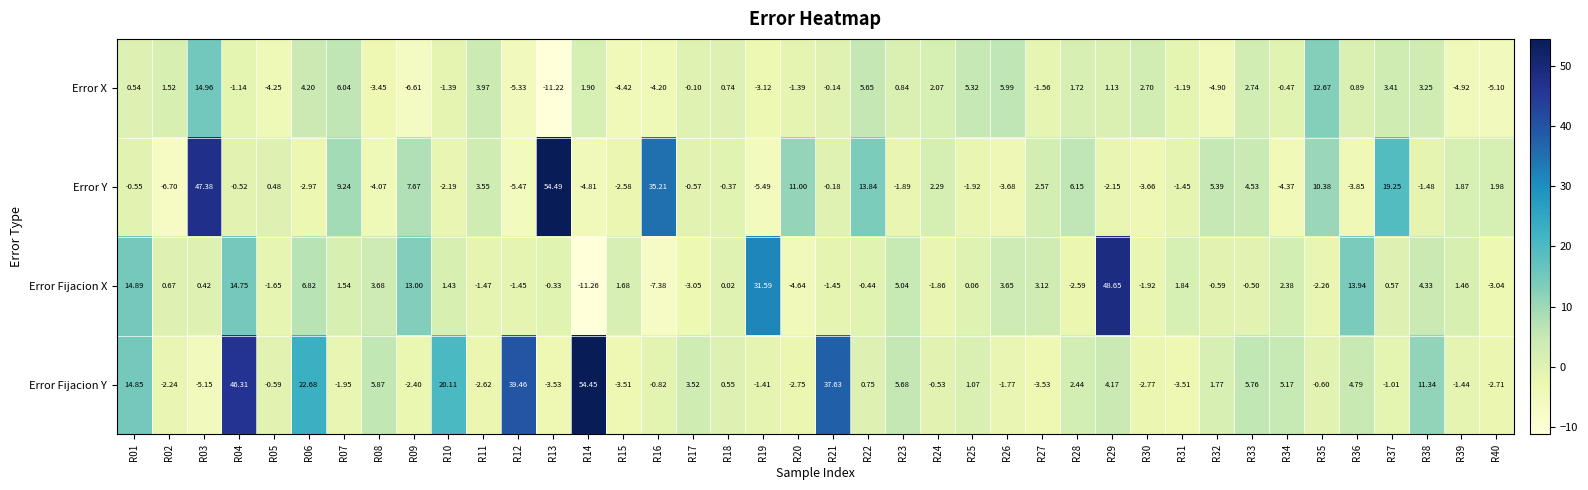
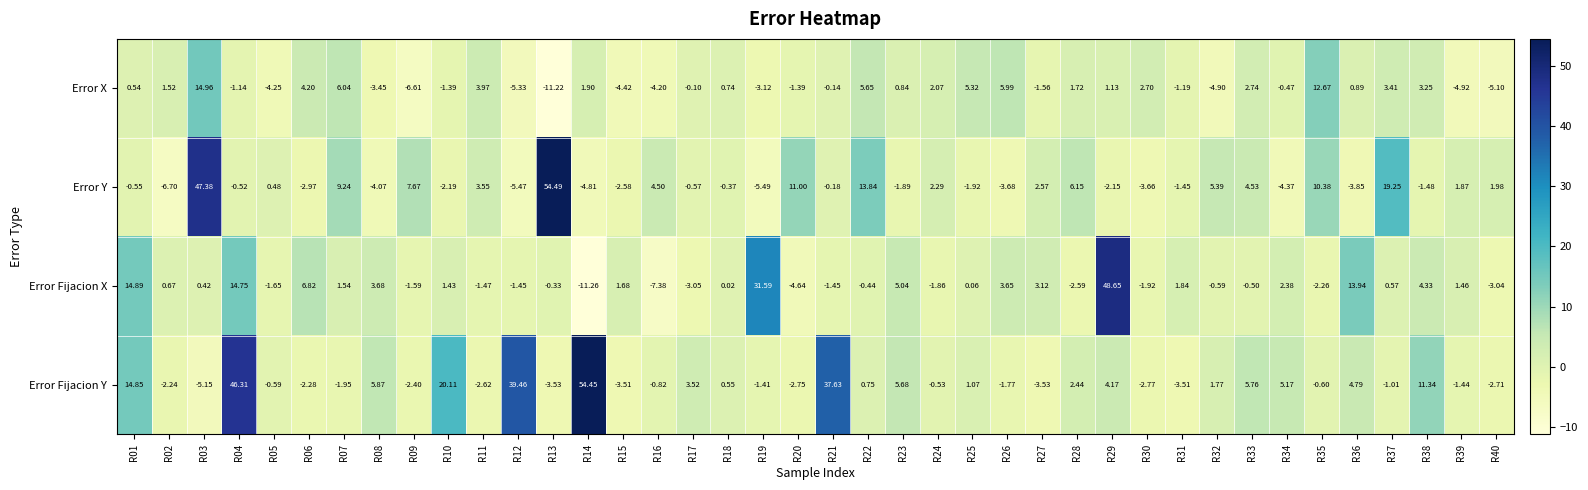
Error Y, R16: 35.21 -> 4.50
Error Fijacion X, R09: 13.00 -> -1.59
Error Fijacion Y, R06: 22.68 -> -2.28
